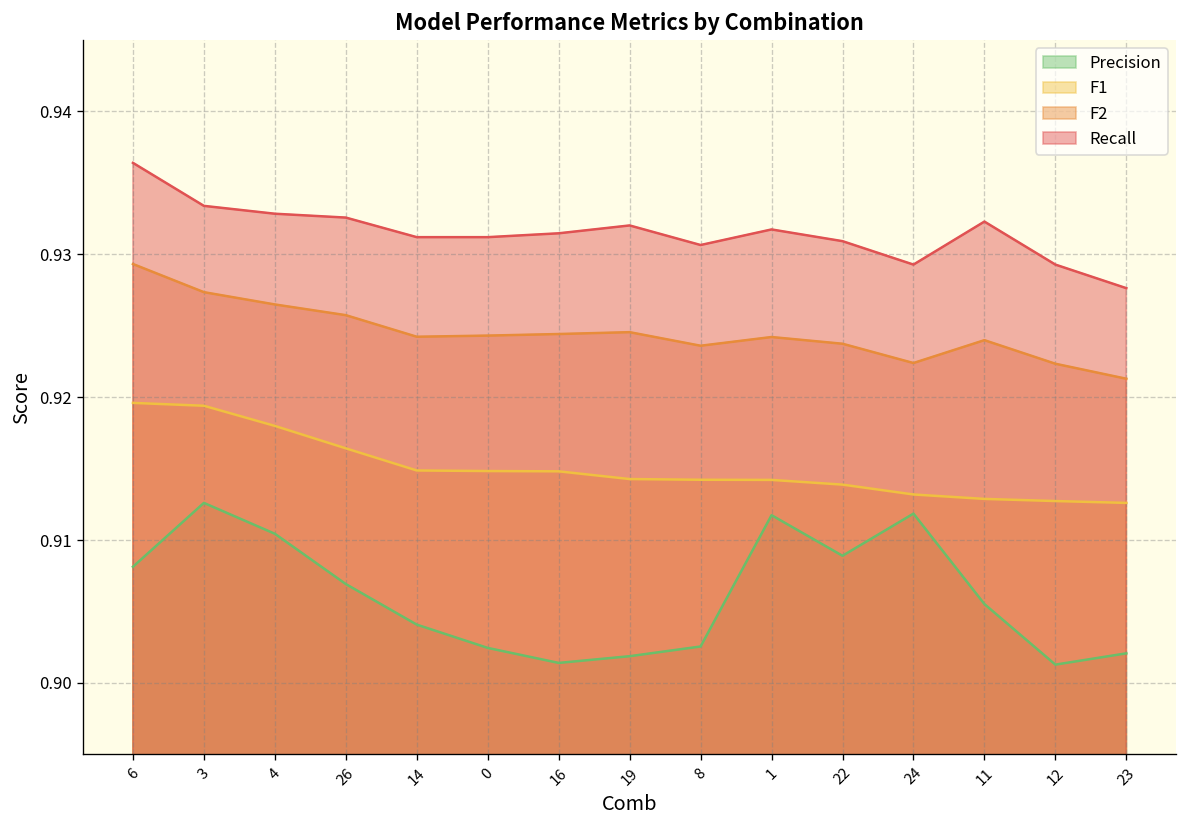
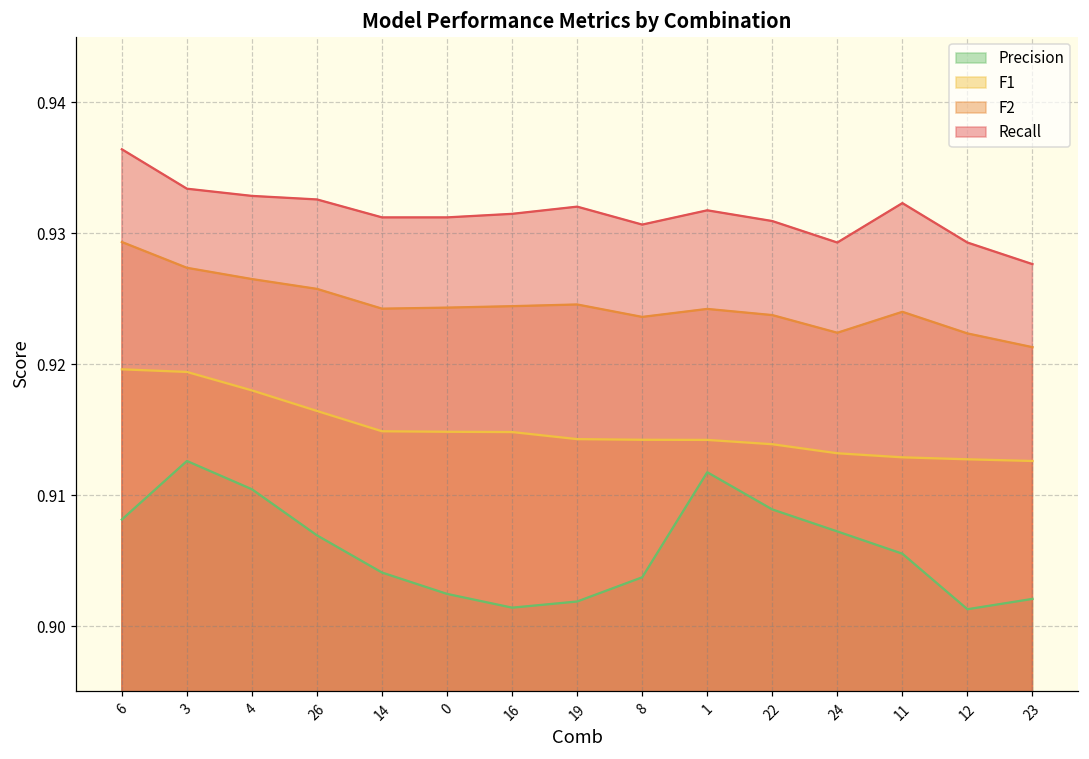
Precision, 8: 0.9026 -> 0.9037
Precision, 24: 0.9119 -> 0.9072
